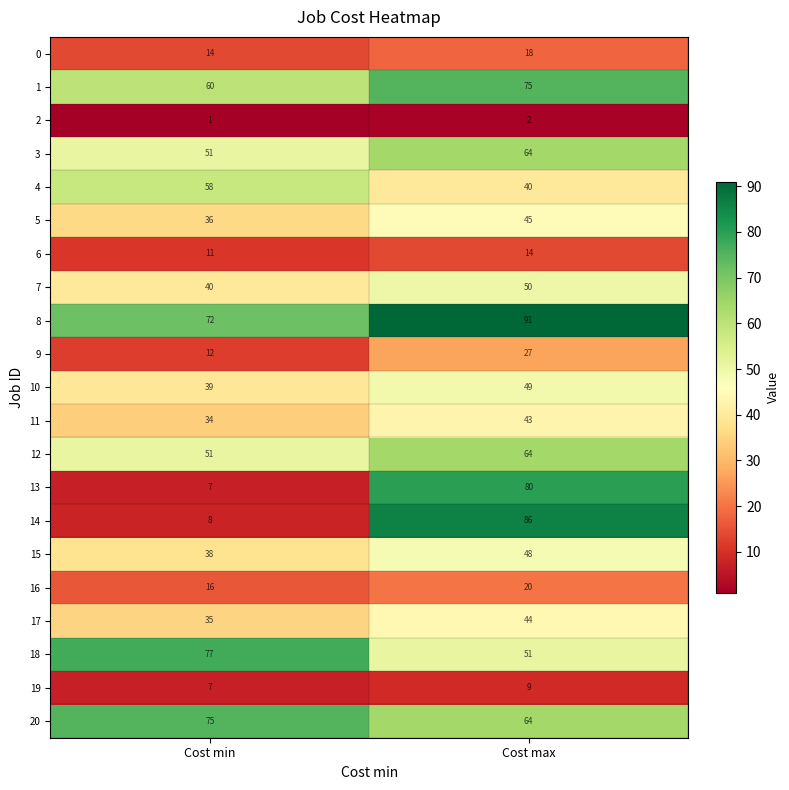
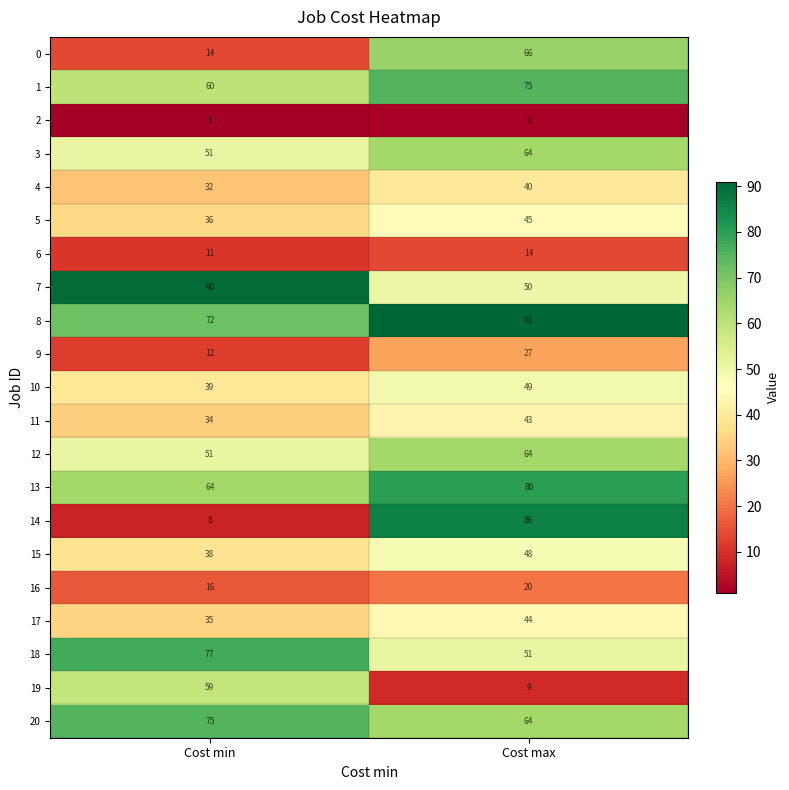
0, Cost max: 18 -> 66
4, Cost min: 58 -> 32
7, Cost min: 40 -> 90
13, Cost min: 7 -> 64
19, Cost min: 7 -> 59
